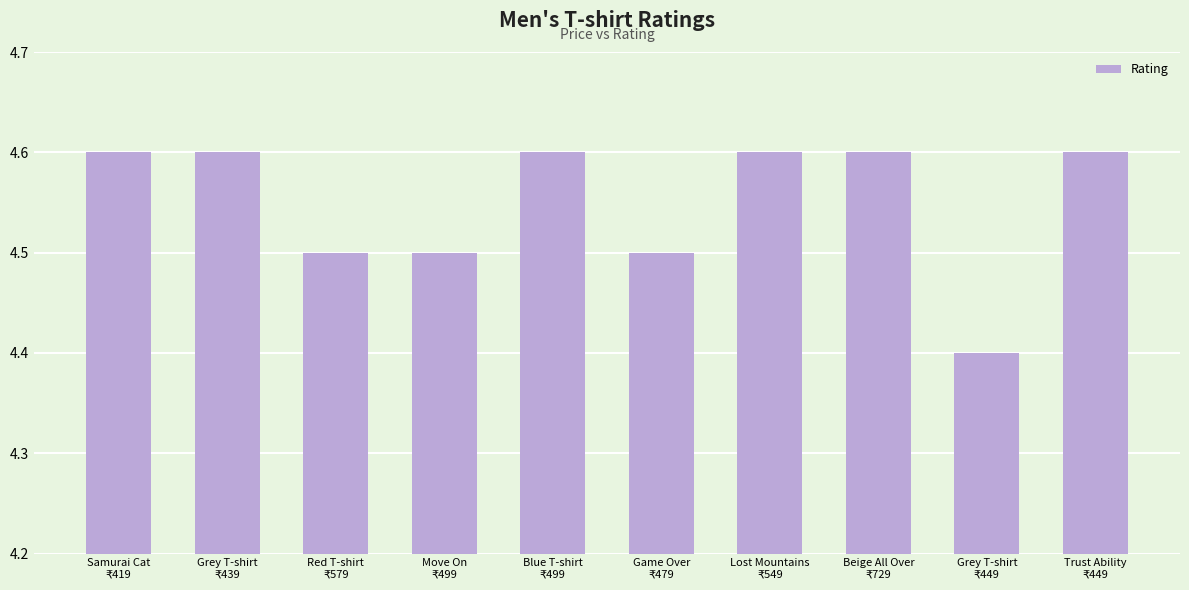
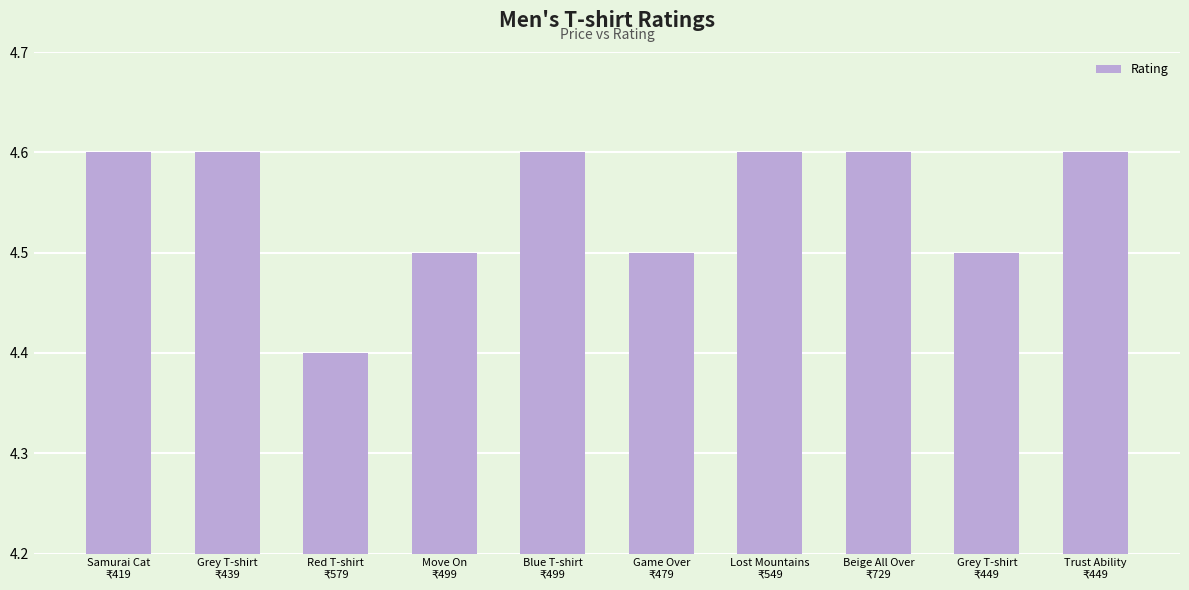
Red T-shirt ₹579: 4.5 -> 4.4
Grey T-shirt ₹449: 4.4 -> 4.5
